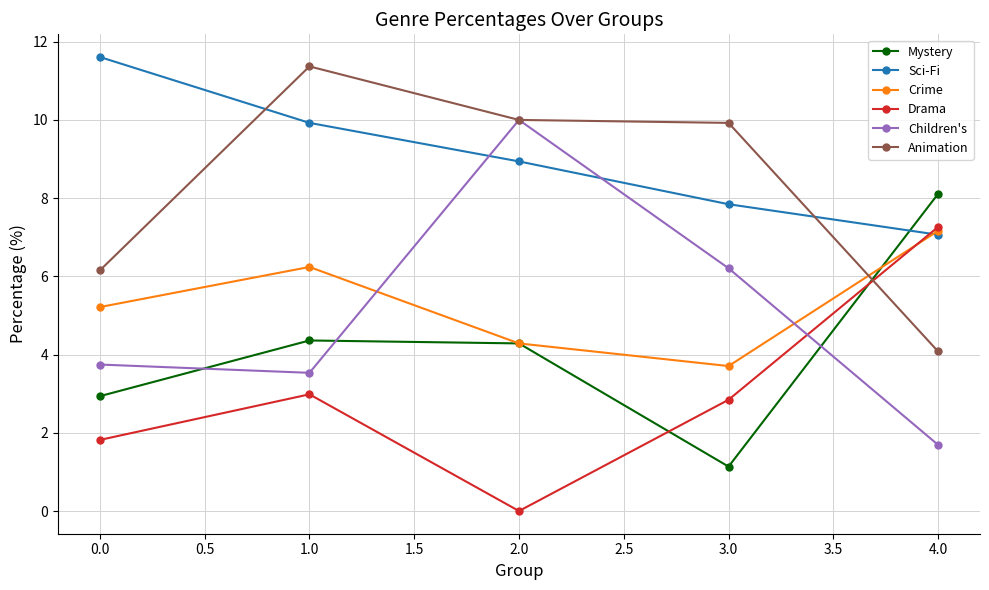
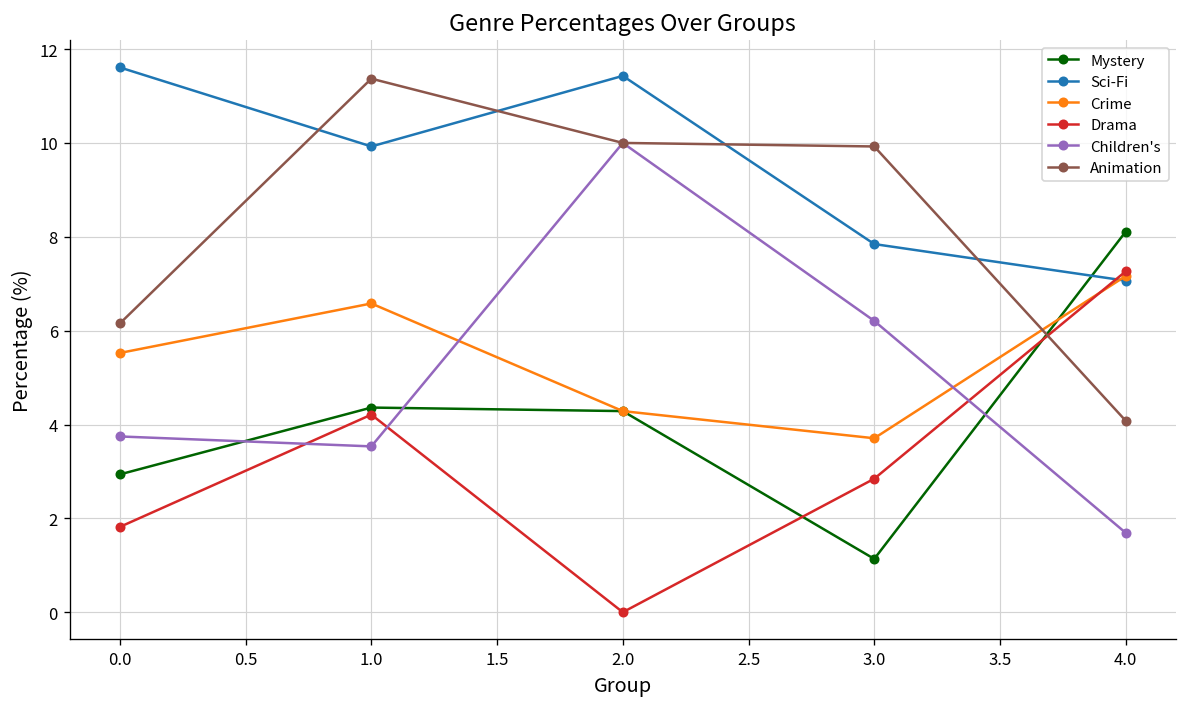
Crime, 0.0: 5.2 -> 5.5
Crime, 1.0: 6.2 -> 6.6
Drama, 1.0: 3.0 -> 4.2
Sci-Fi, 2.0: 8.9 -> 11.4
